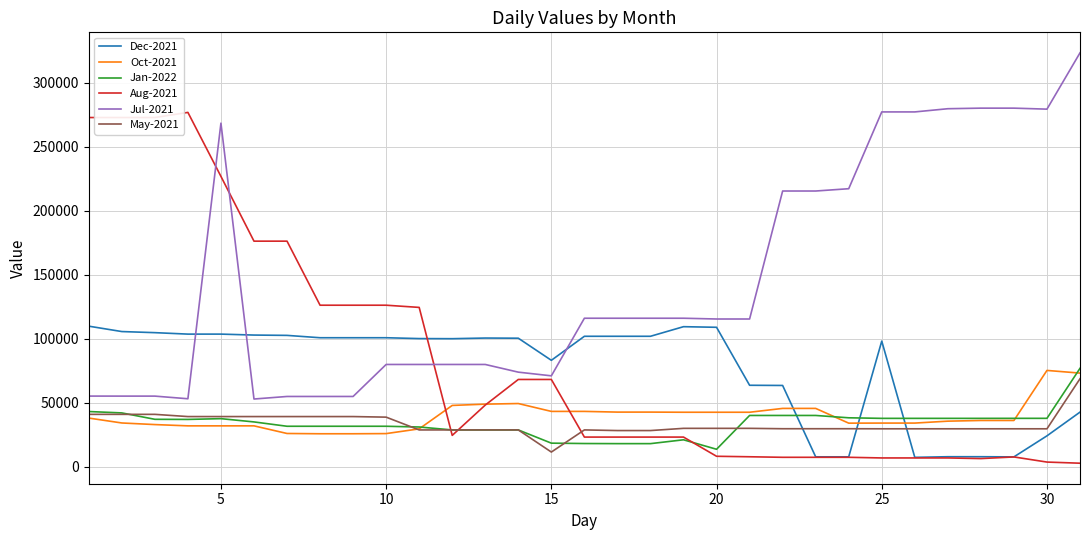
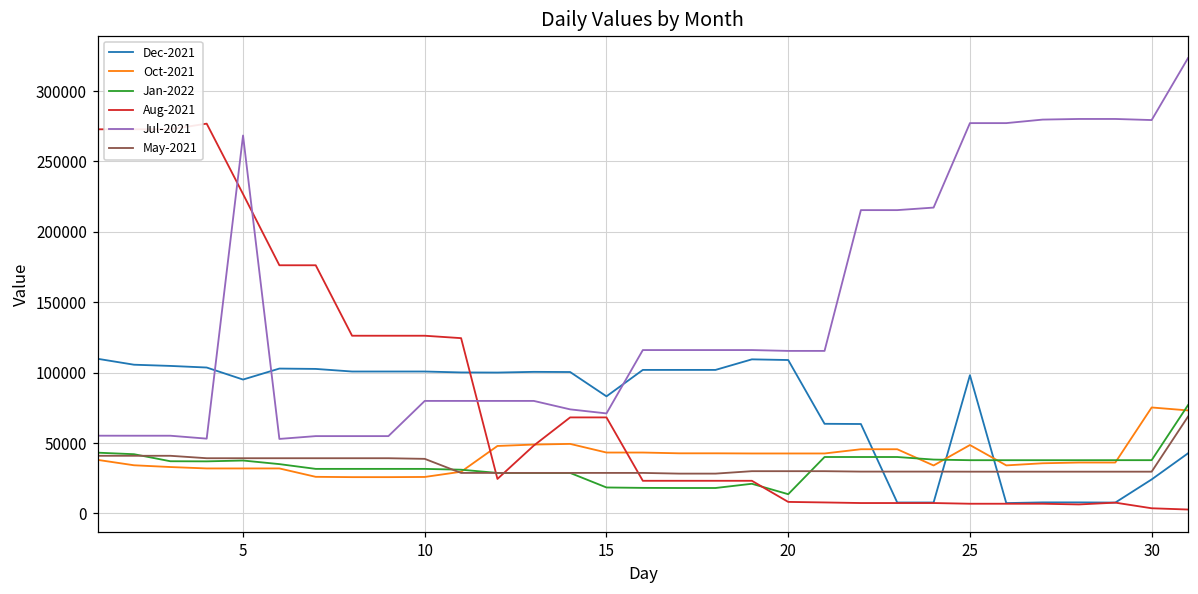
Dec-2021, 5: 104000 -> 95000
May-2021, 15: 12000 -> 29000
Oct-2021, 25: 34000 -> 49000
